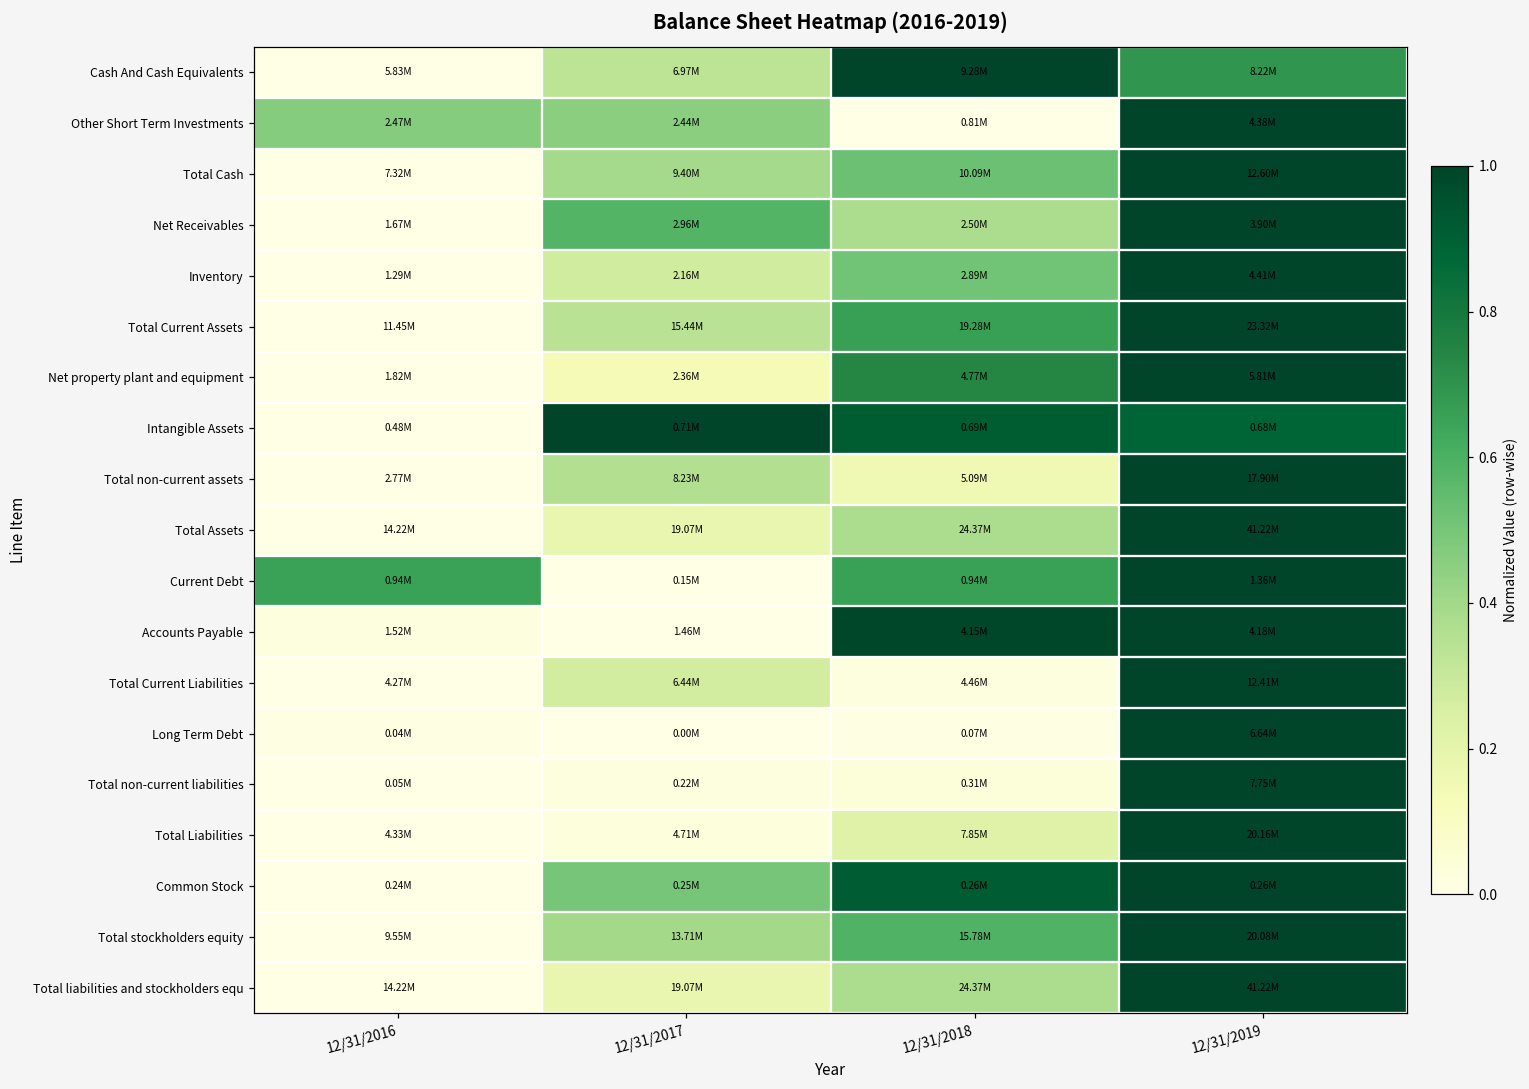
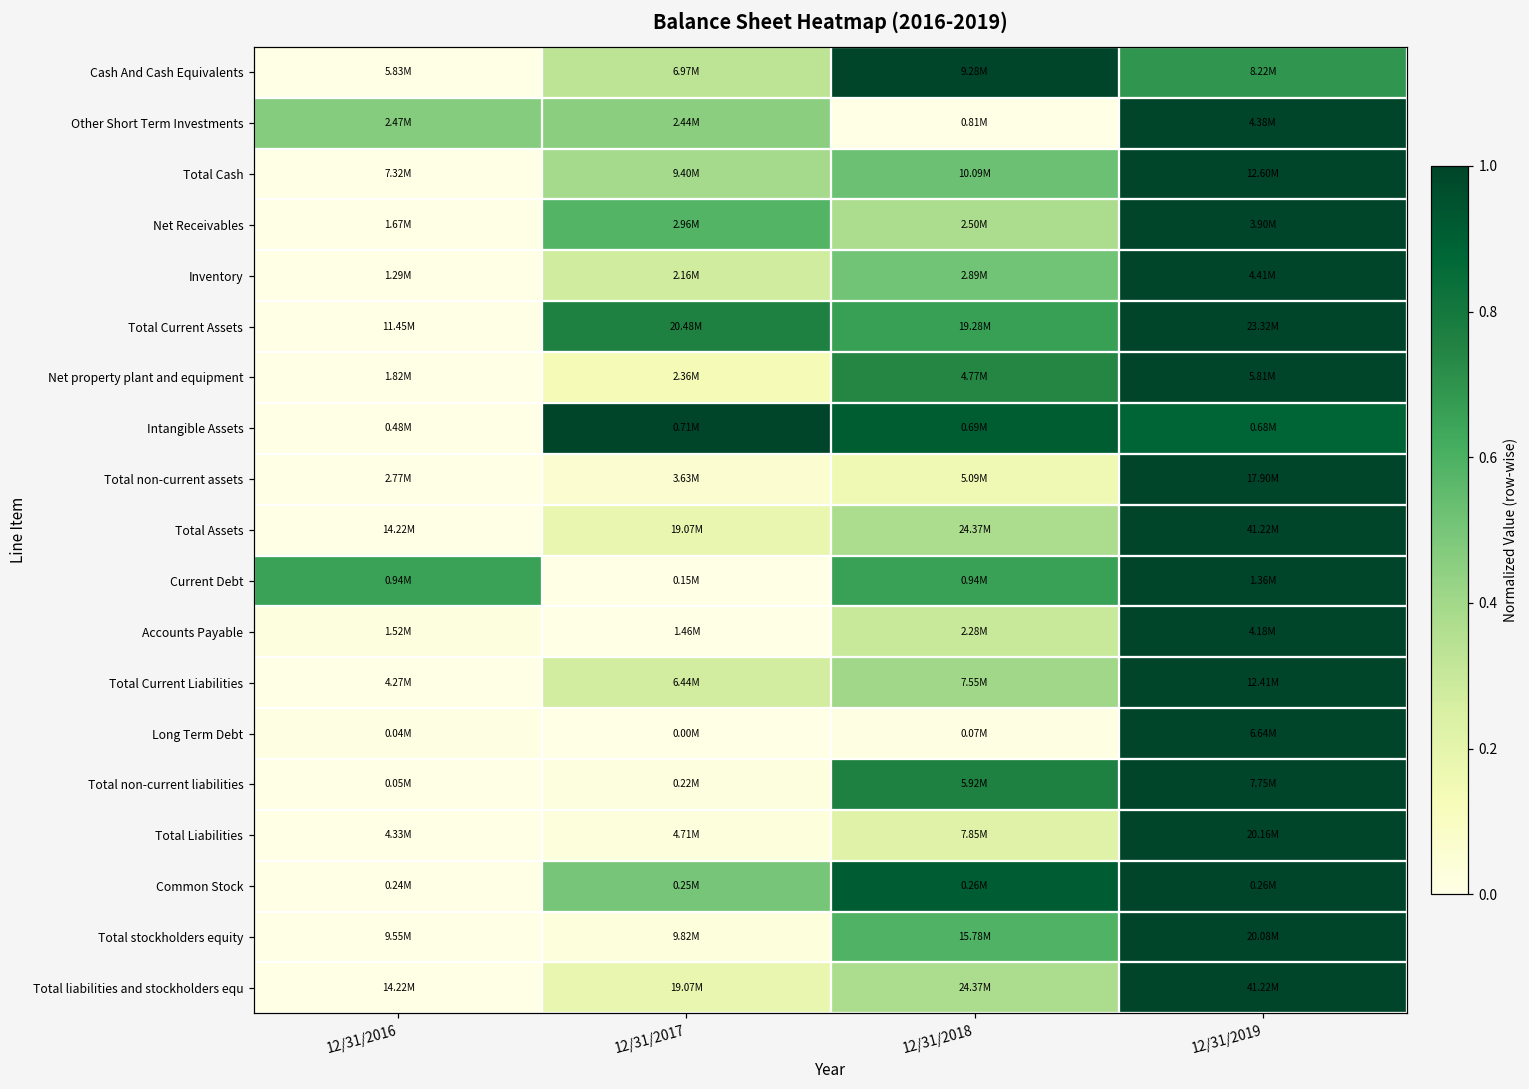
Total Current Assets, 12/31/2017: 15.44M -> 20.48M
Total non-current assets, 12/31/2017: 8.23M -> 3.63M
Accounts Payable, 12/31/2018: 4.15M -> 2.28M
Total Current Liabilities, 12/31/2018: 4.46M -> 7.55M
Total non-current liabilities, 12/31/2018: 0.31M -> 5.92M
Total stockholders equity, 12/31/2017: 13.71M -> 9.82M
